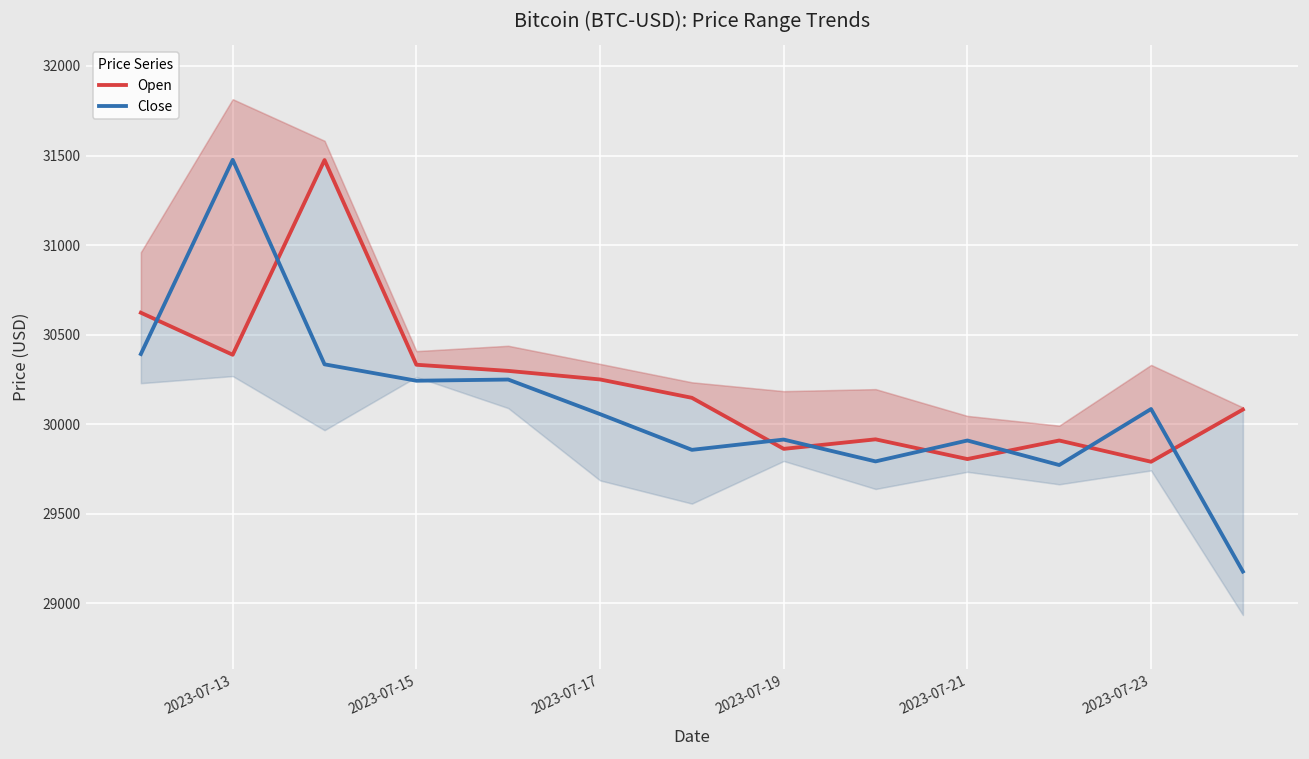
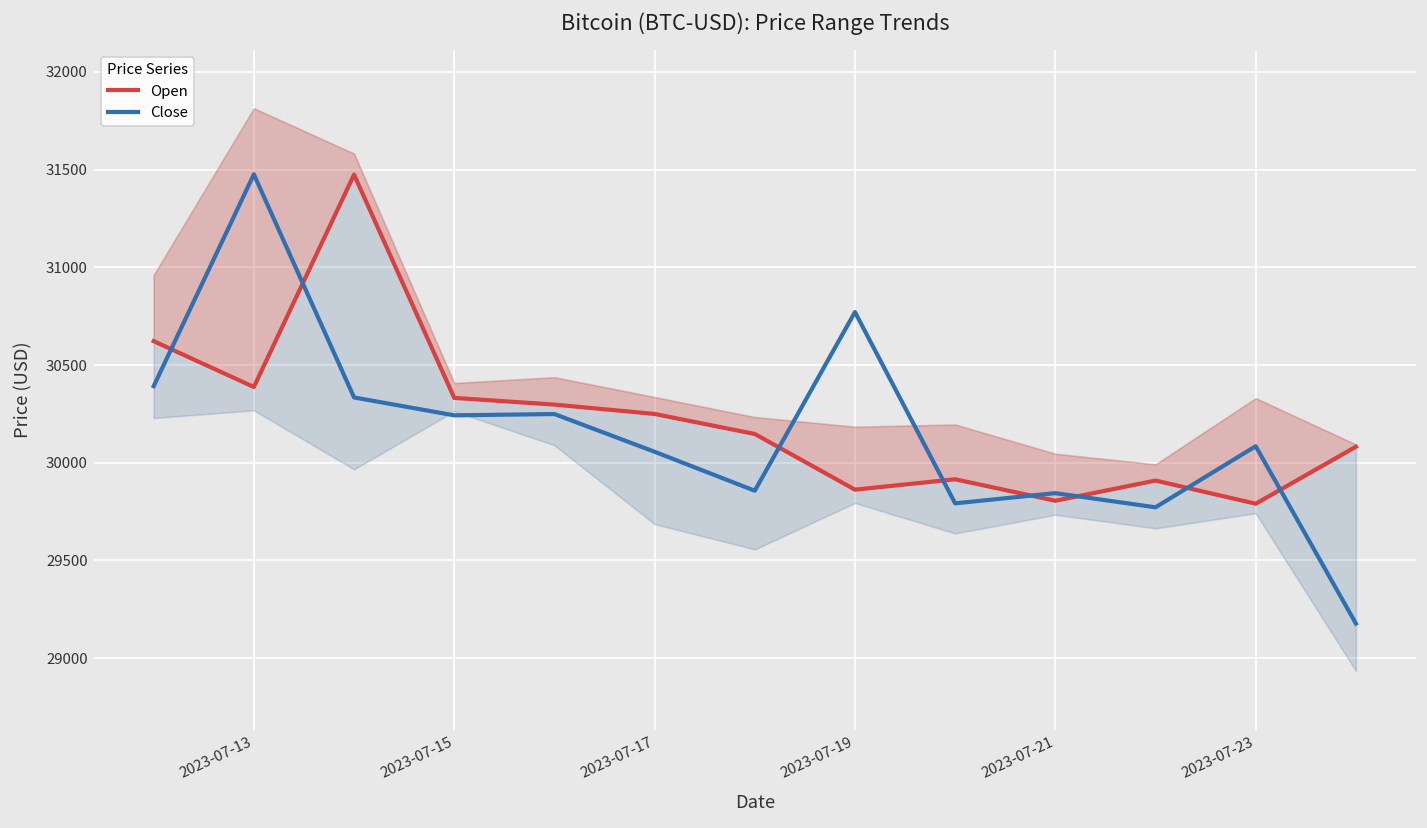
Close, 2023-07-19: 29910 -> 30770
Close, 2023-07-21: 29910 -> 29840
